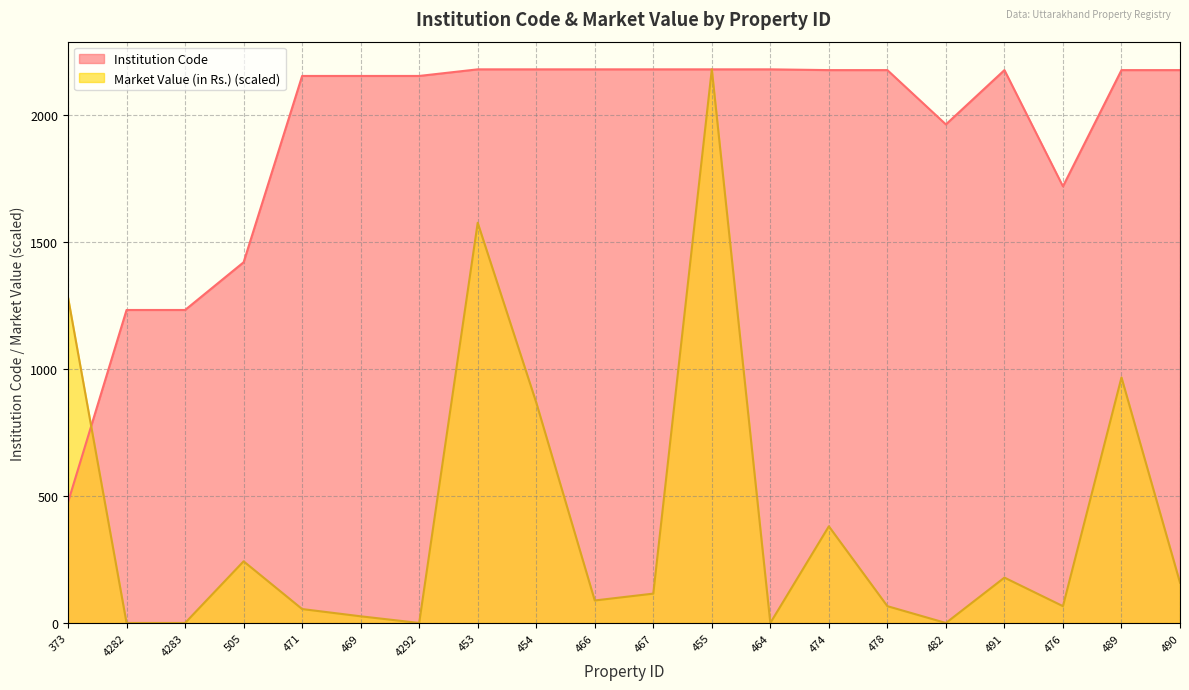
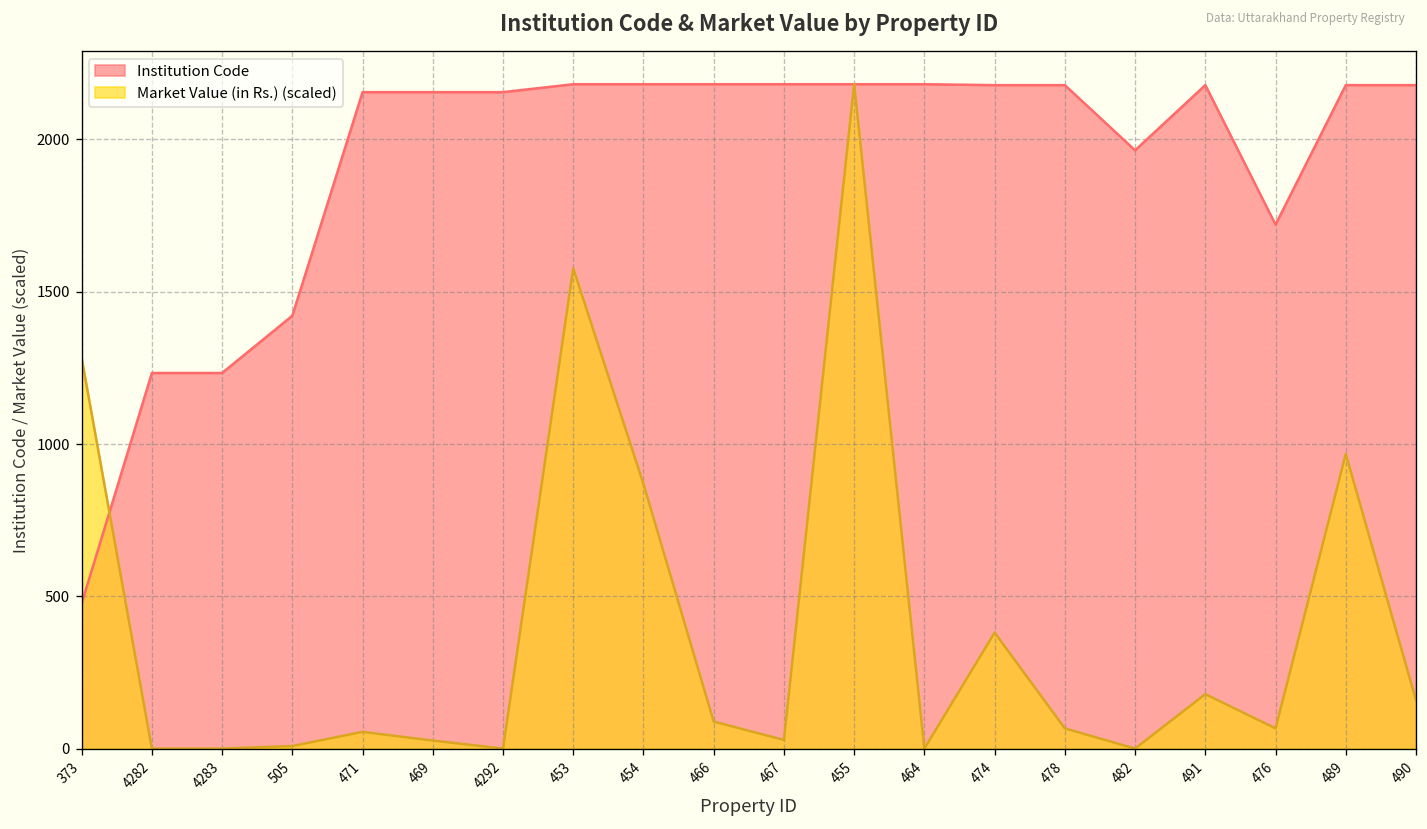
Market Value (in Rs.) (scaled), 505: 240 -> 10
Market Value (in Rs.) (scaled), 467: 120 -> 30
